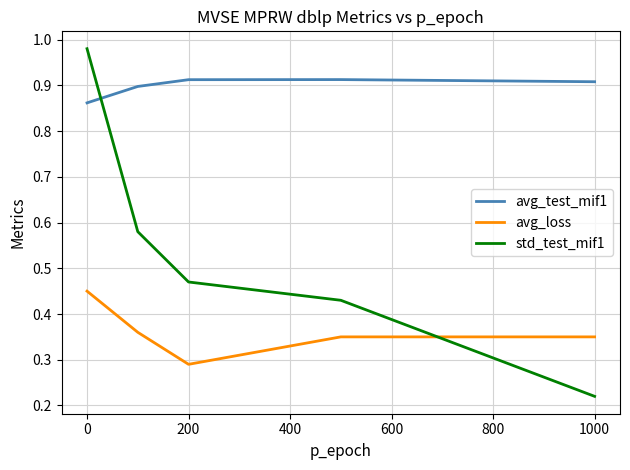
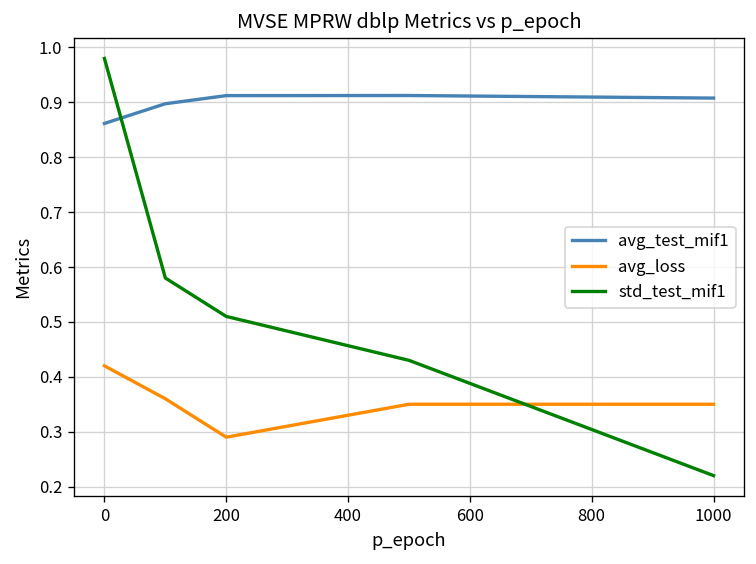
avg_loss, 0: 0.45 -> 0.42
std_test_mif1, 200: 0.47 -> 0.51
